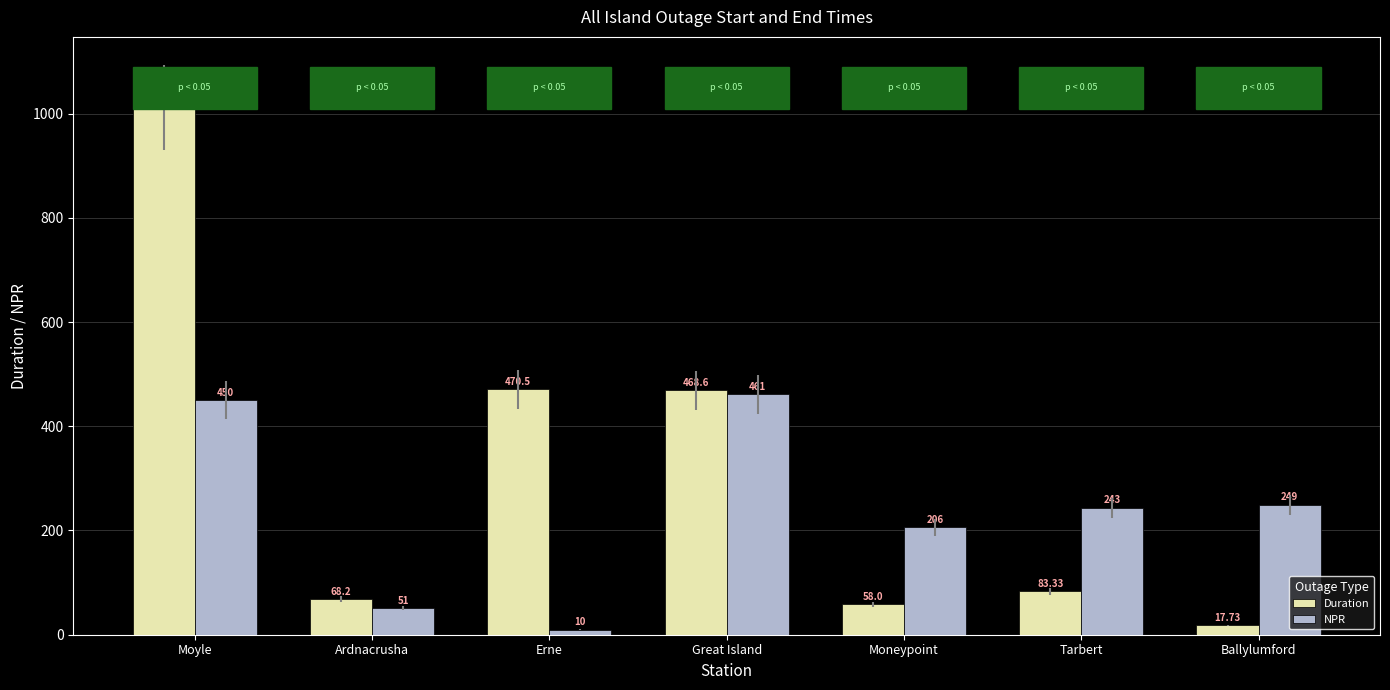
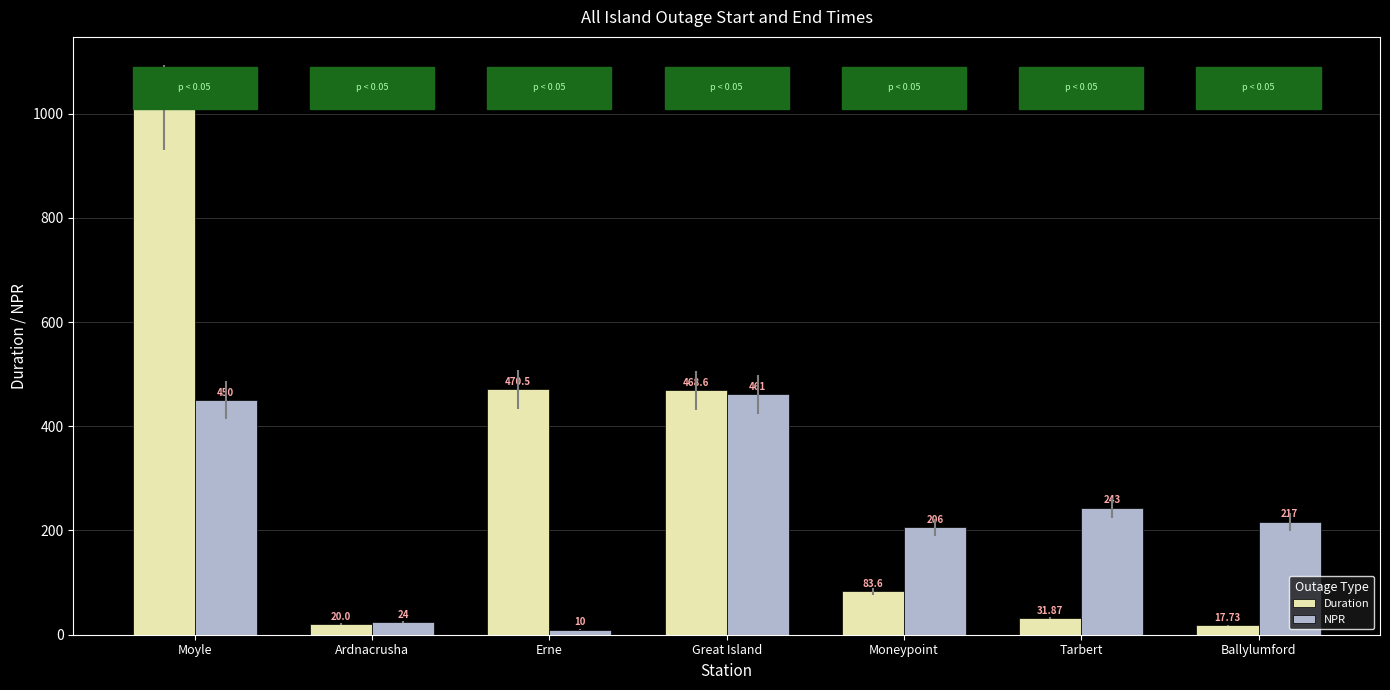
Duration, Ardnacrusha: 68.2 -> 20.0
NPR, Ardnacrusha: 51 -> 24
Duration, Moneypoint: 58.0 -> 83.6
Duration, Tarbert: 83.33 -> 31.87
NPR, Ballylumford: 249 -> 217
